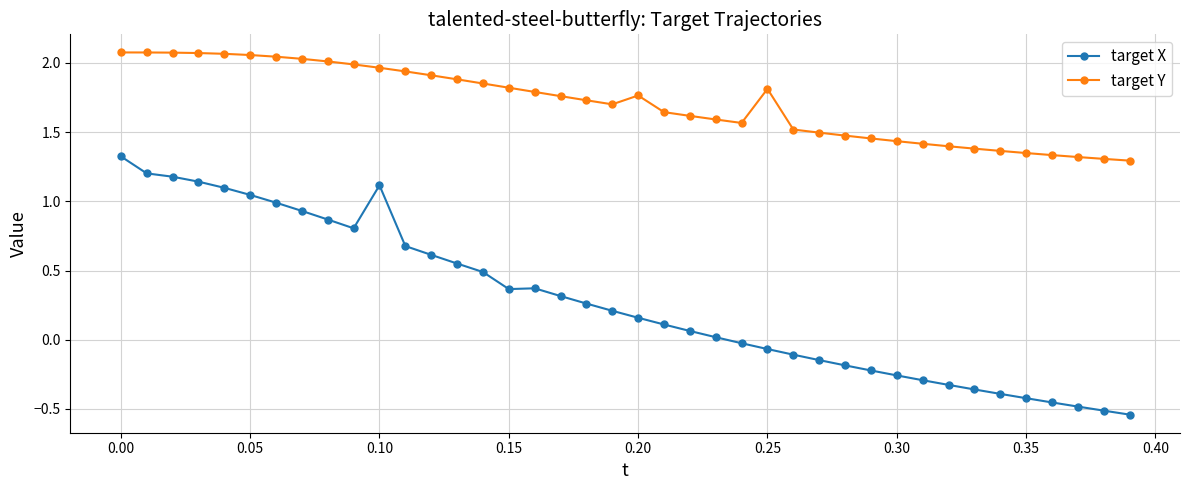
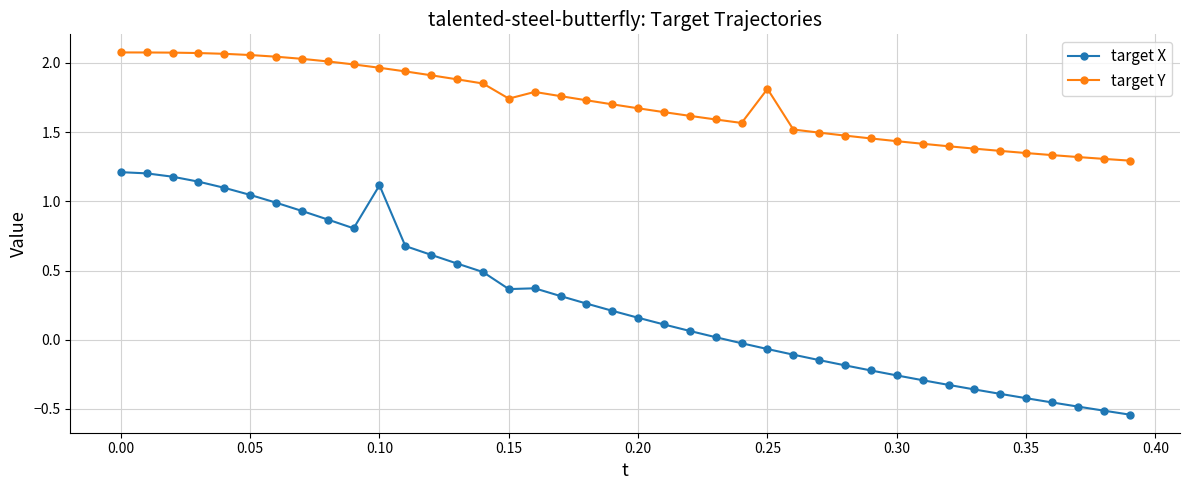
target X, 0.00: 1.32 -> 1.21
target Y, 0.15: 1.82 -> 1.74
target Y, 0.20: 1.76 -> 1.67
